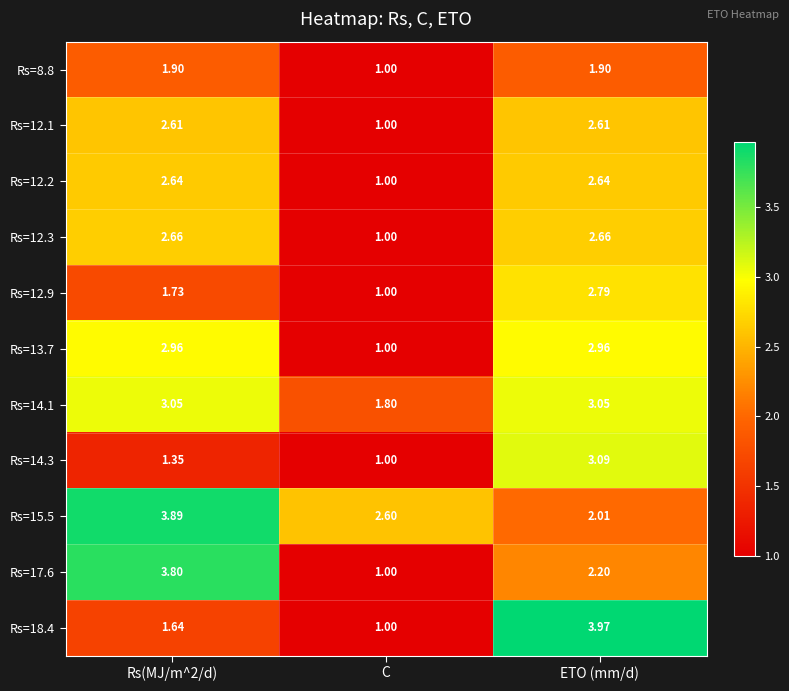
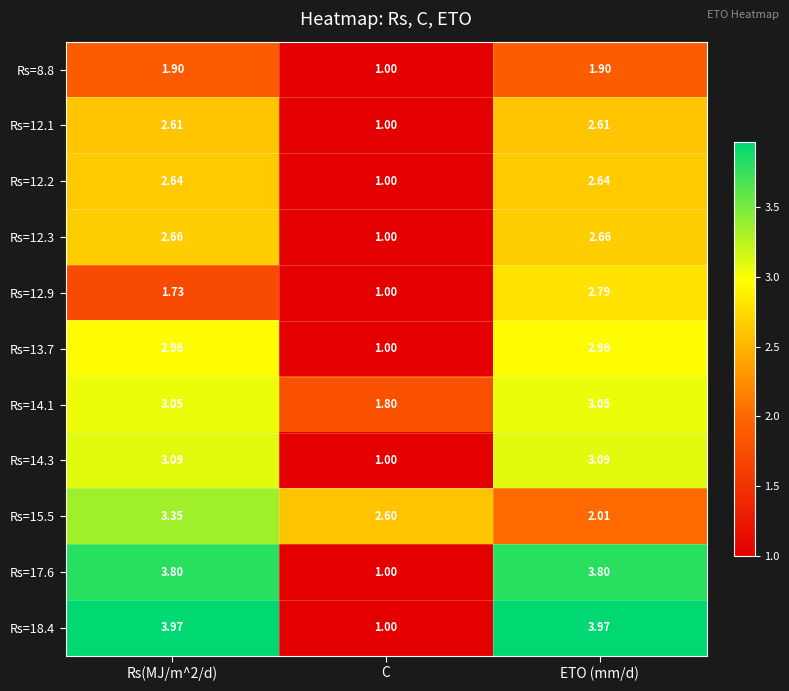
Rs=14.3, Rs(MJ/m^2/d): 1.35 -> 3.09
Rs=15.5, Rs(MJ/m^2/d): 3.89 -> 3.35
Rs=17.6, ETO (mm/d): 2.20 -> 3.80
Rs=18.4, Rs(MJ/m^2/d): 1.64 -> 3.97
